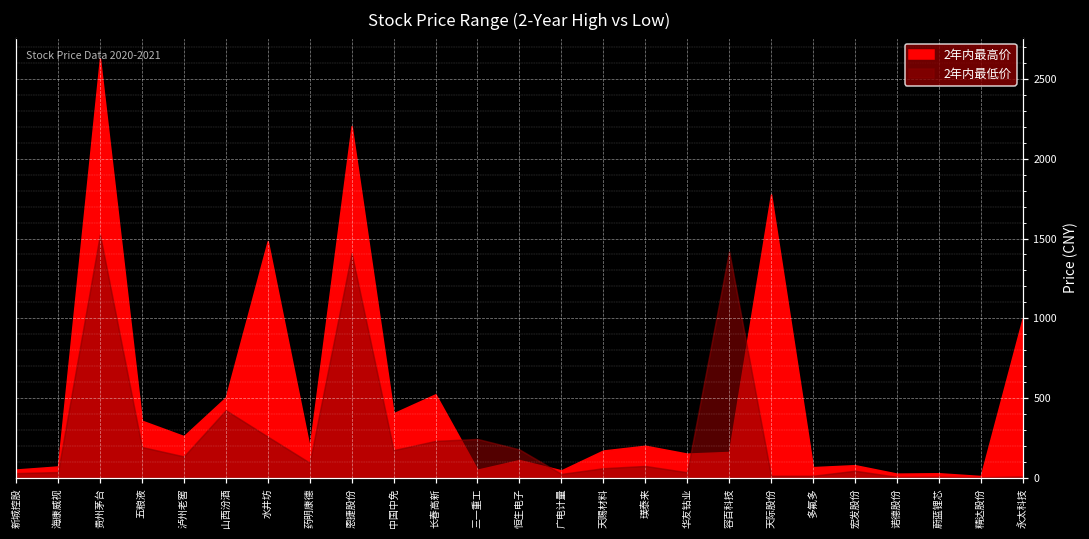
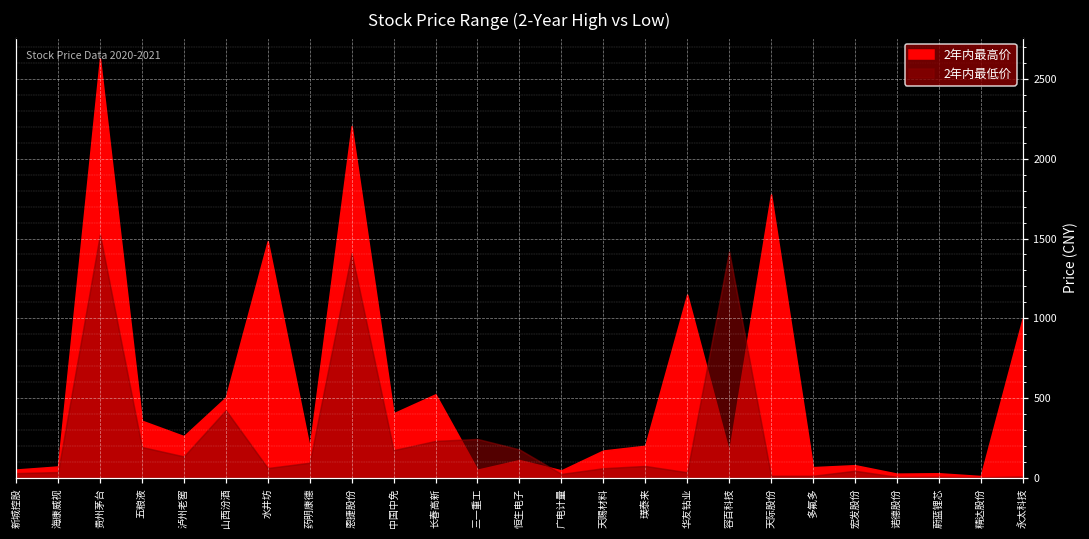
2年内最低价, 水井坊: 260 -> 60
2年内最高价, 华友钴业: 150 -> 1150
